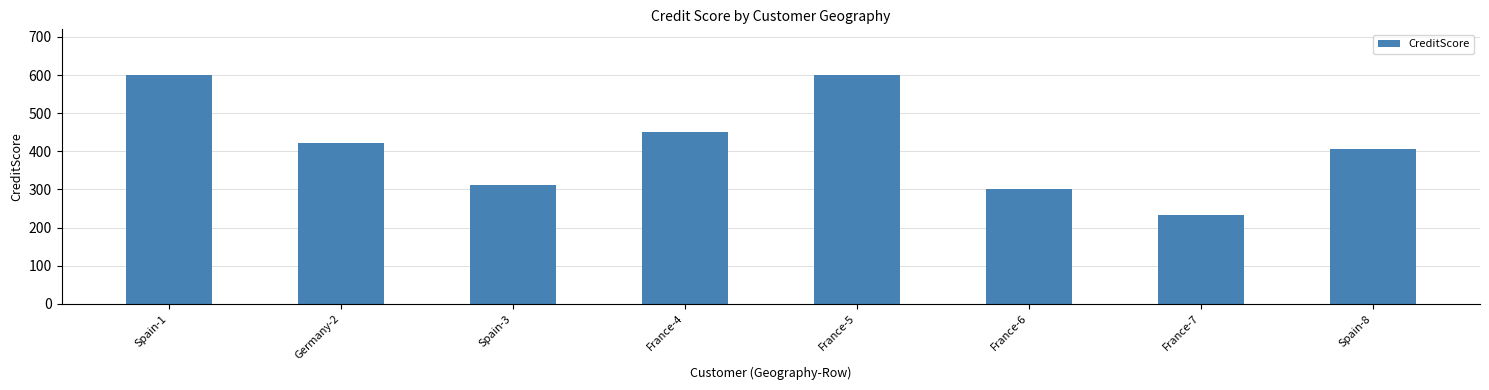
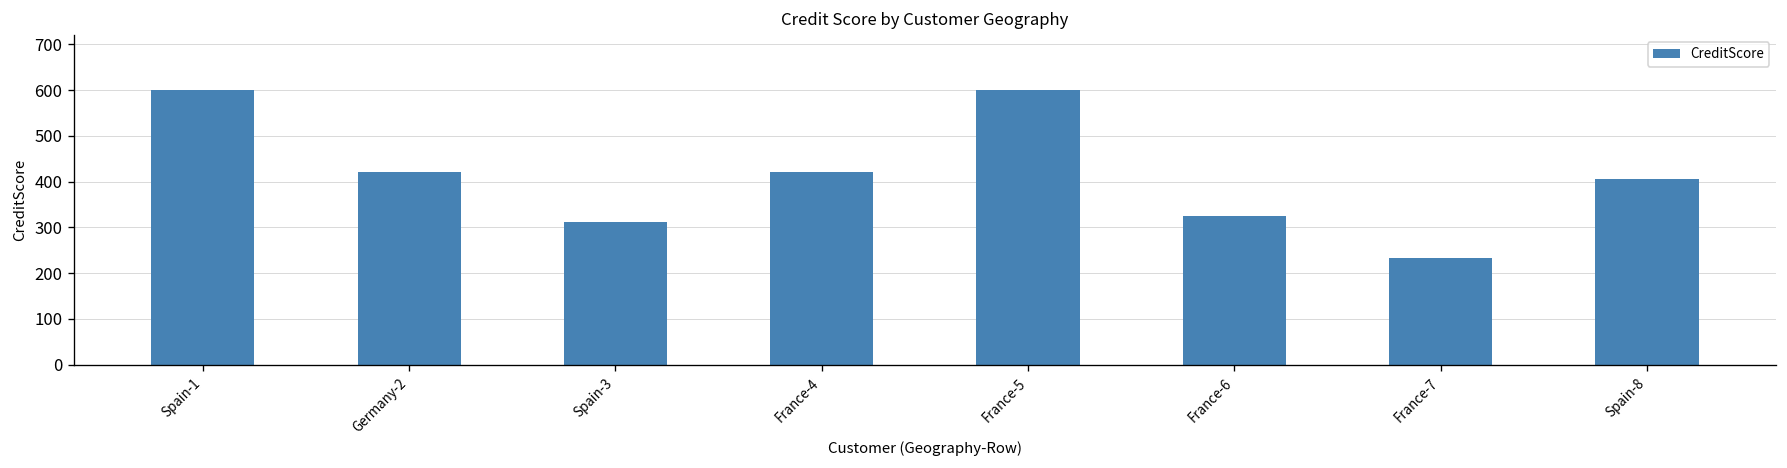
France-4: 450 -> 420
France-6: 300 -> 330
